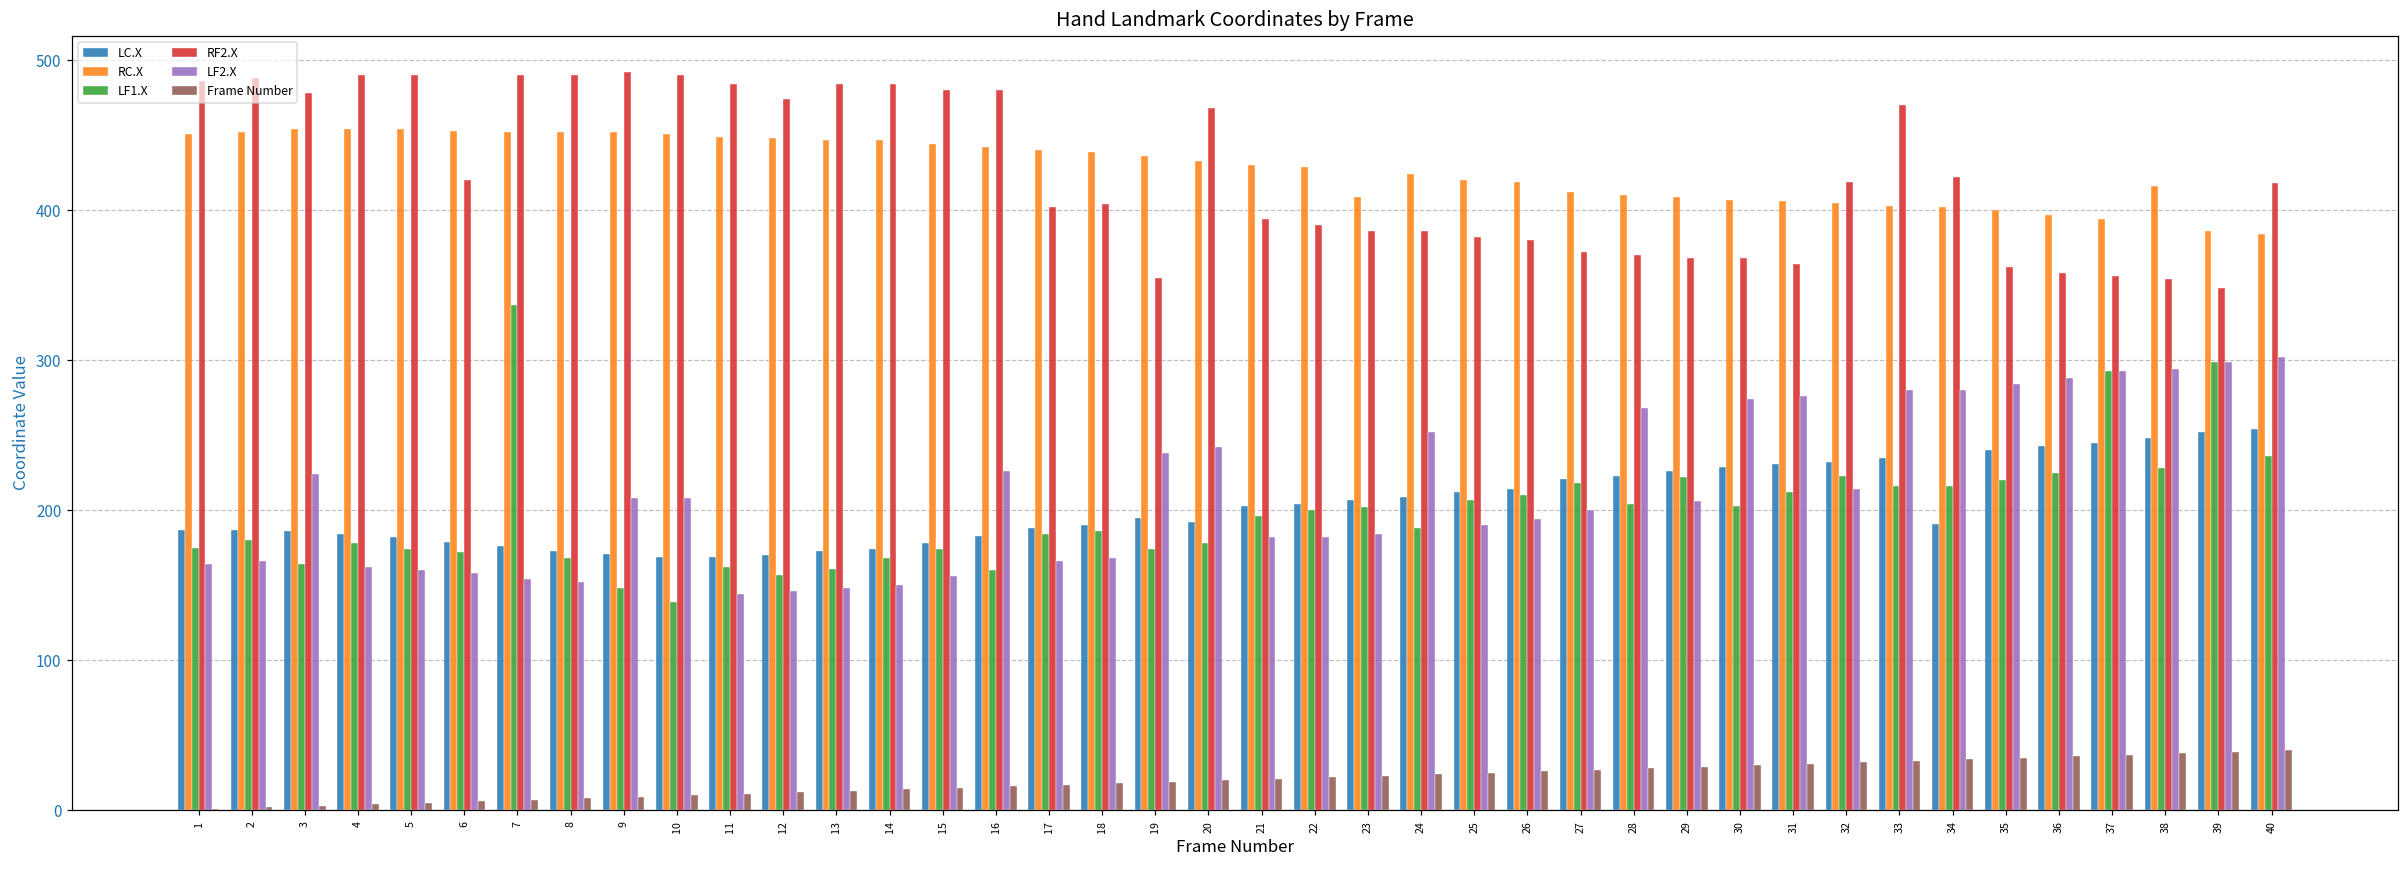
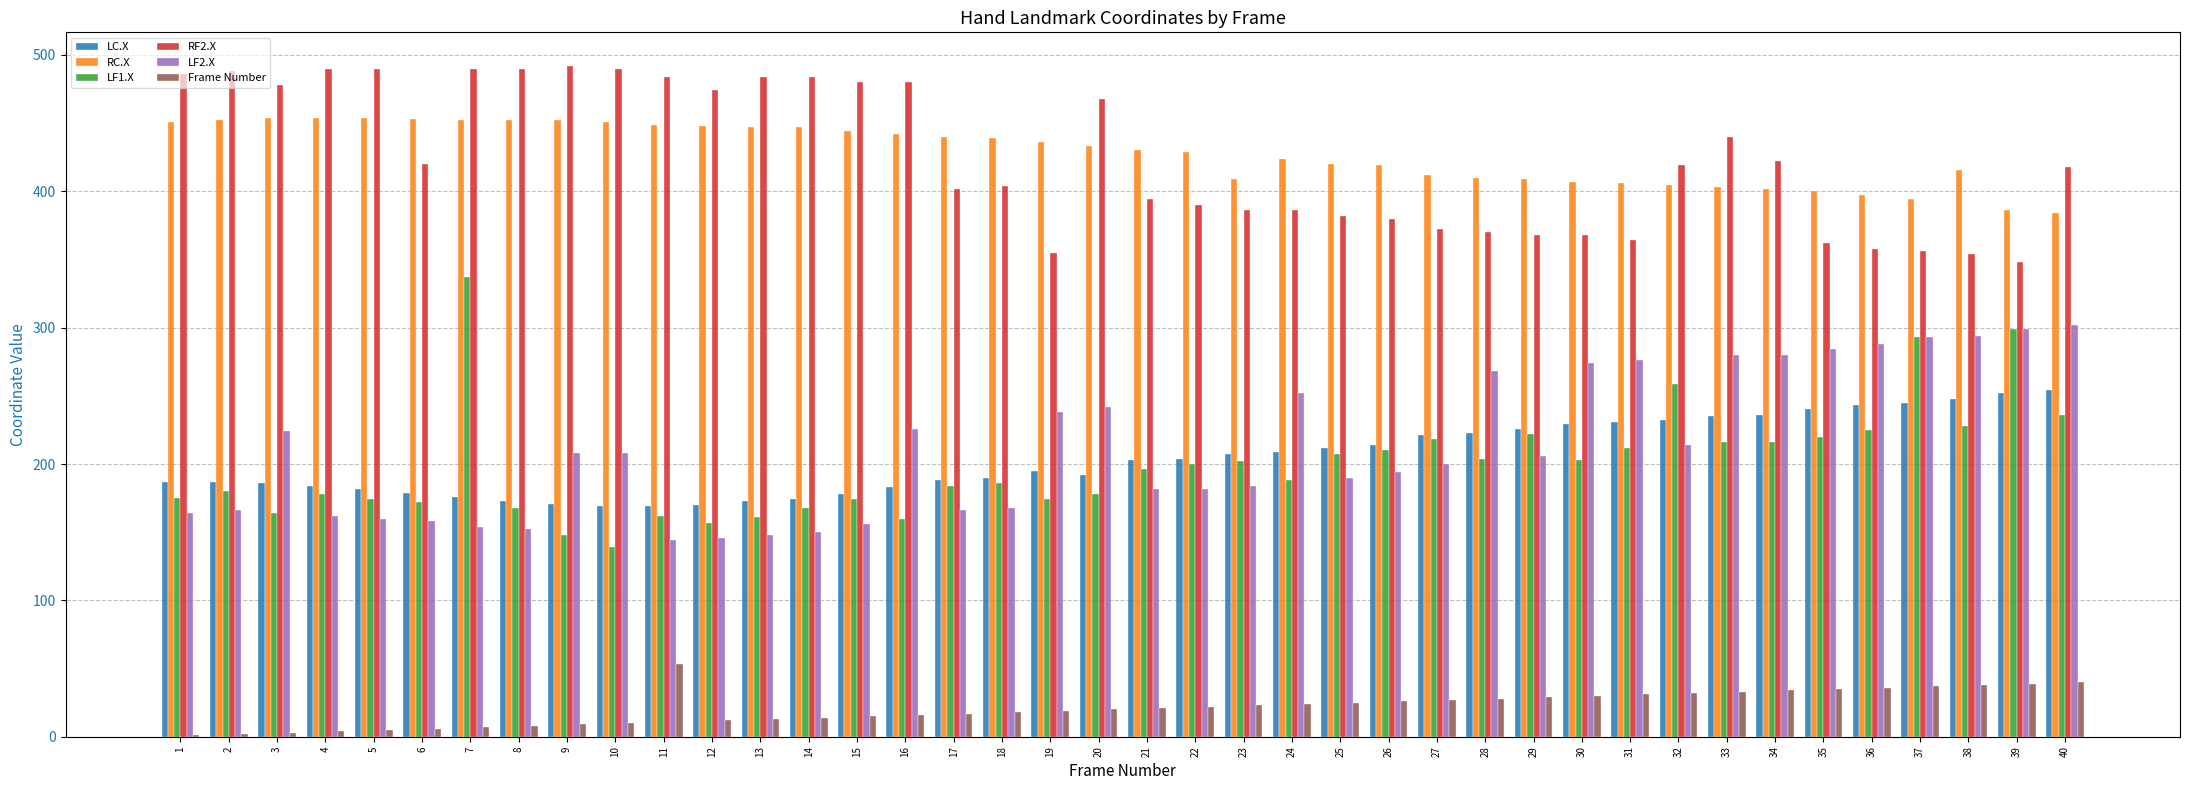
Frame Number, 11: 11 -> 53
LF1.X, 32: 223 -> 259
RF2.X, 33: 470 -> 440
LC.X, 34: 191 -> 236
